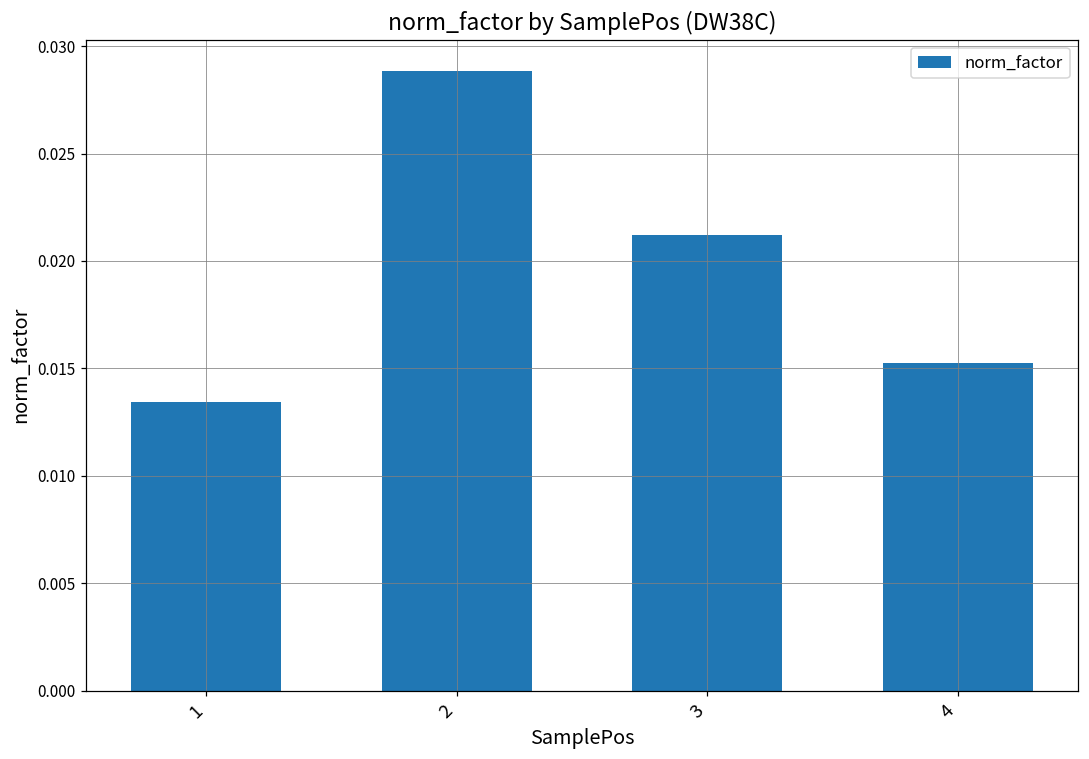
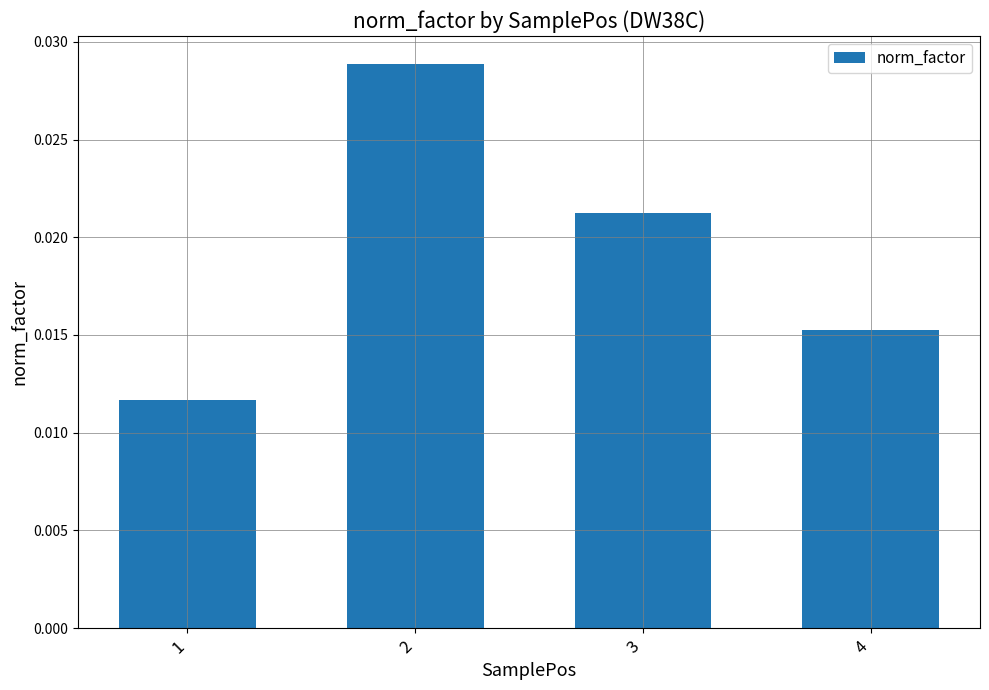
1: 0.0134 -> 0.0117
